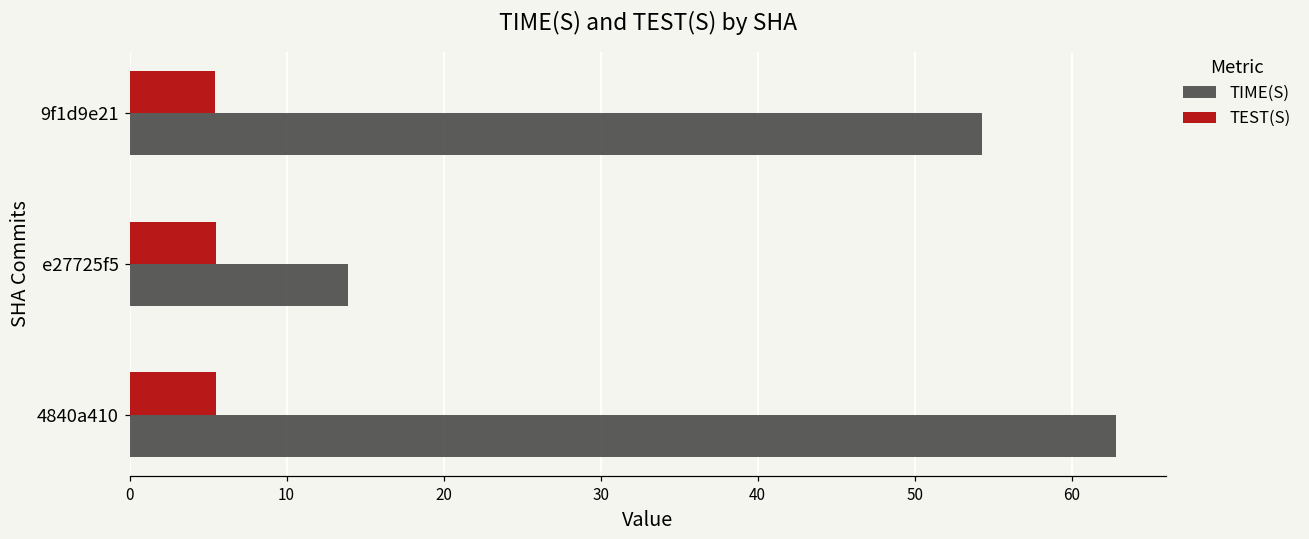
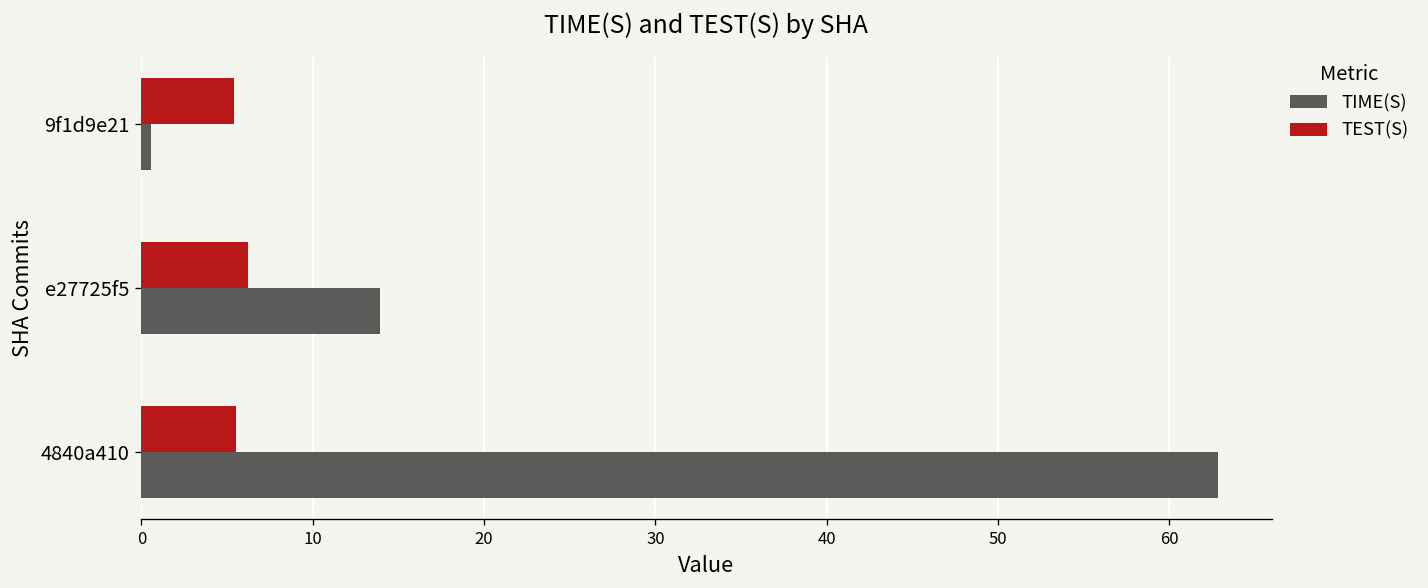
TIME(S), 9f1d9e21: 54.3 -> 0.5
TEST(S), e27725f5: 5.5 -> 6.2
